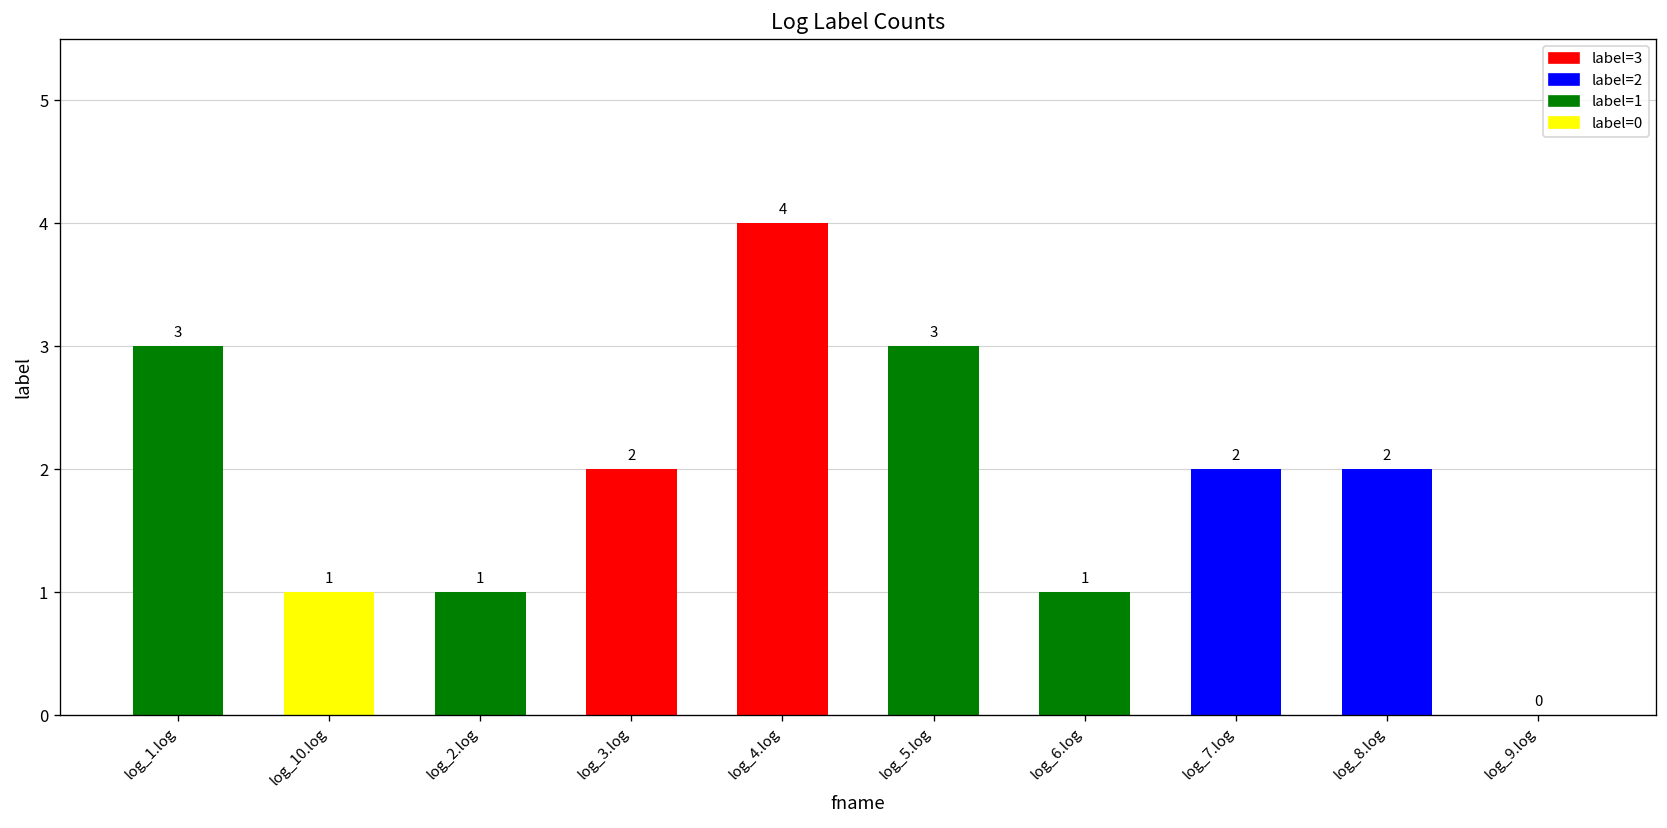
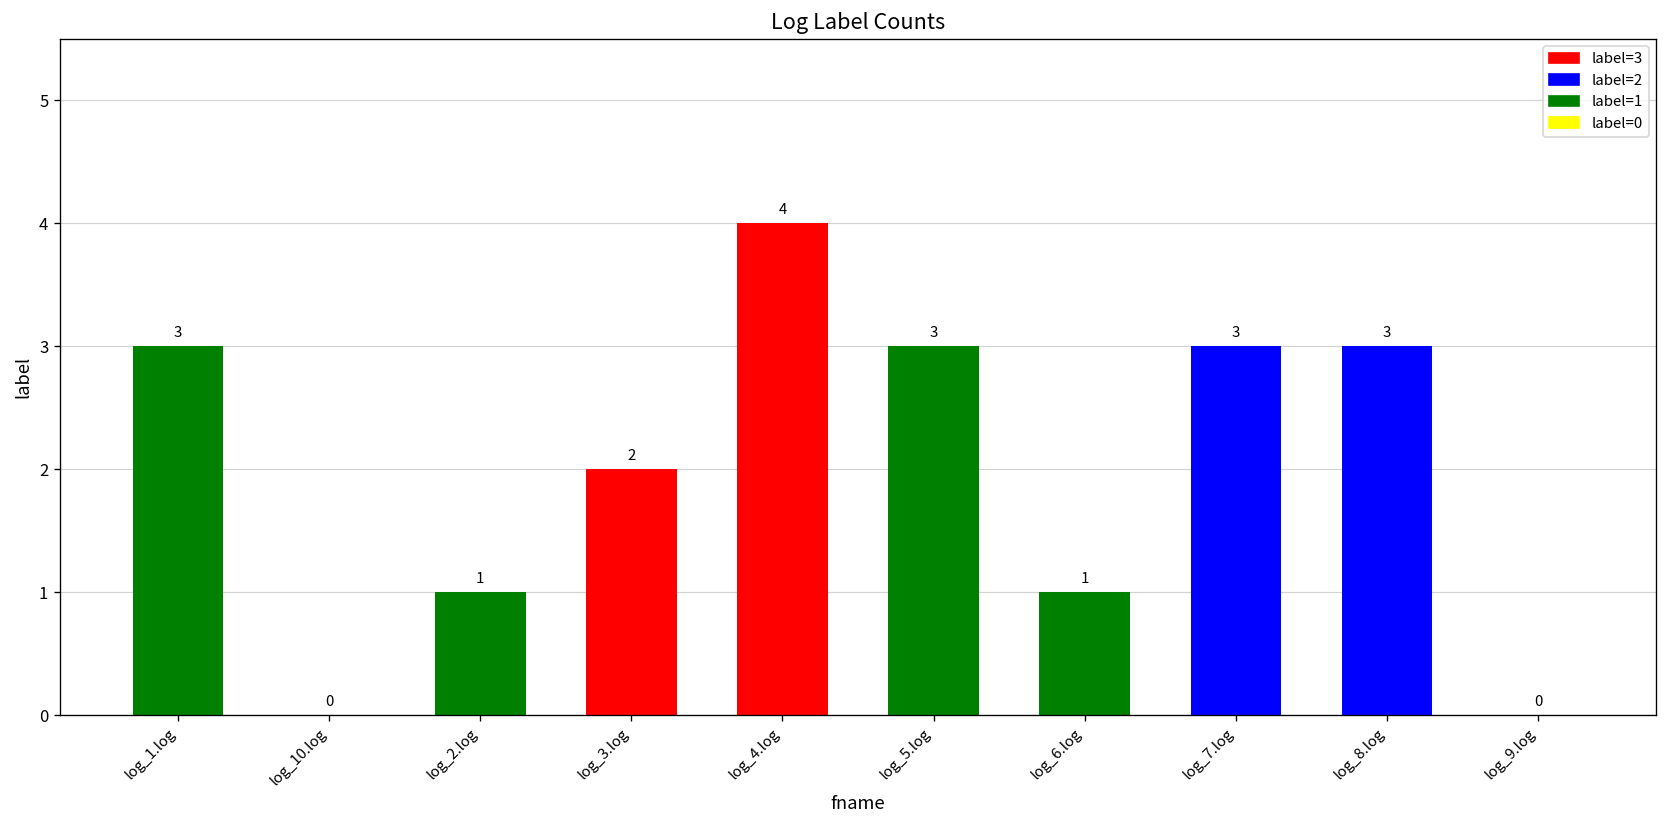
log_10.log: 1 -> 0
log_7.log: 2 -> 3
log_8.log: 2 -> 3
